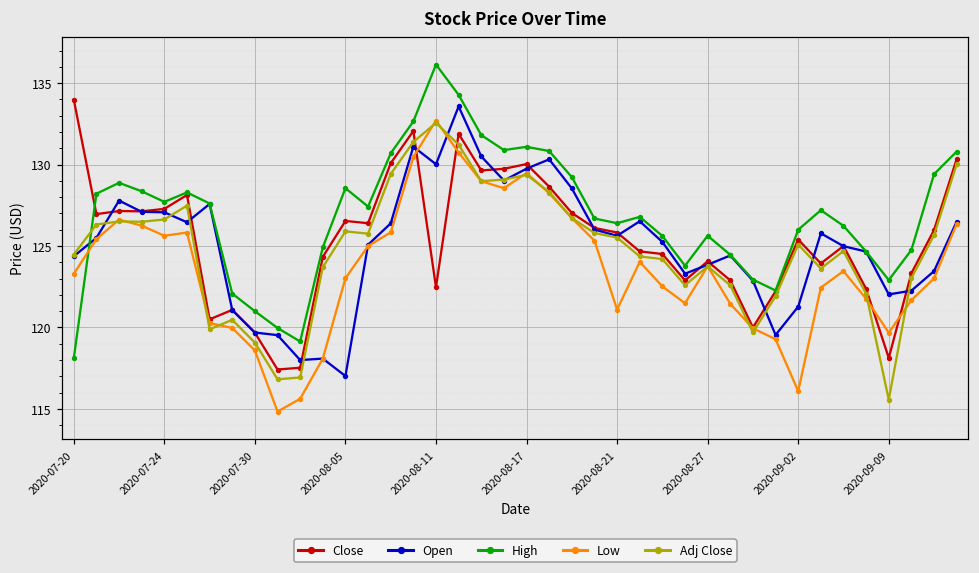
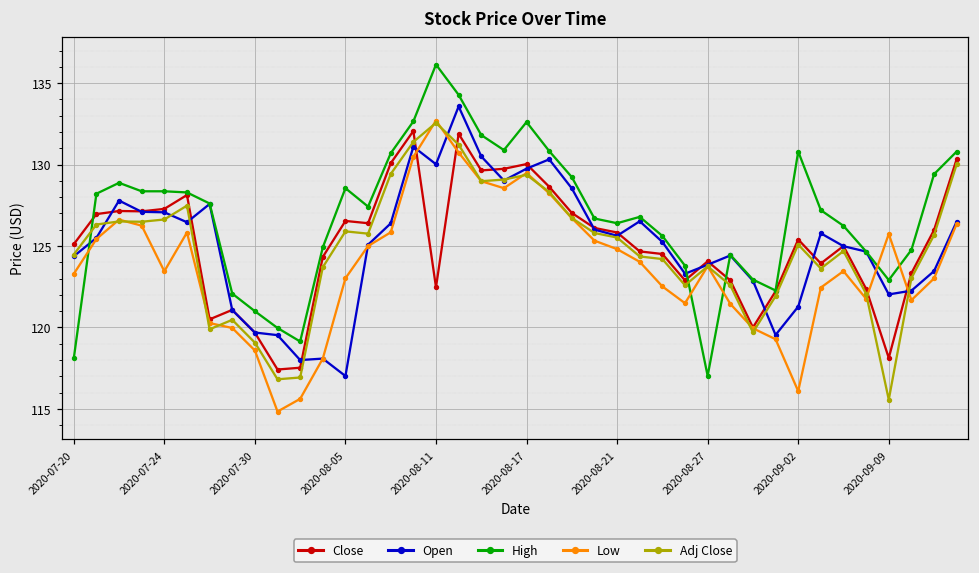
Close, 2020-07-20: 134.0 -> 125.1
High, 2020-07-24: 127.7 -> 128.4
Low, 2020-07-24: 125.6 -> 123.5
High, 2020-08-17: 131.1 -> 132.6
Low, 2020-08-21: 121.1 -> 124.8
High, 2020-08-27: 125.6 -> 117.0
High, 2020-09-02: 126.0 -> 130.8
Low, 2020-09-09: 119.7 -> 125.7
